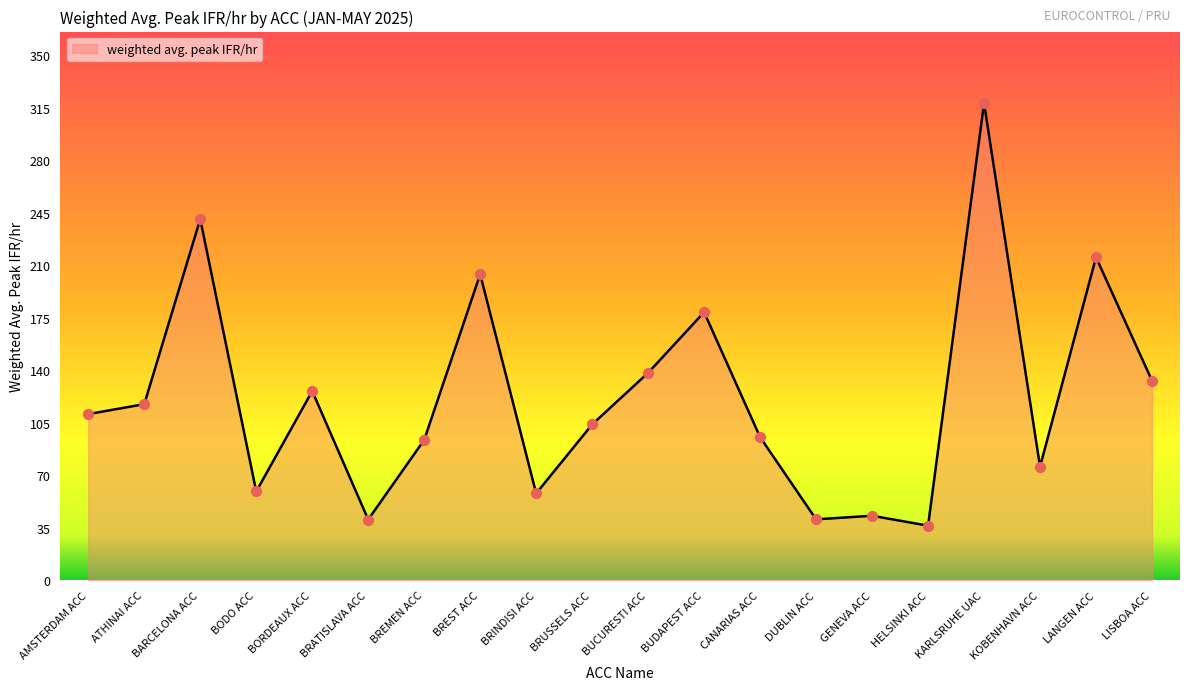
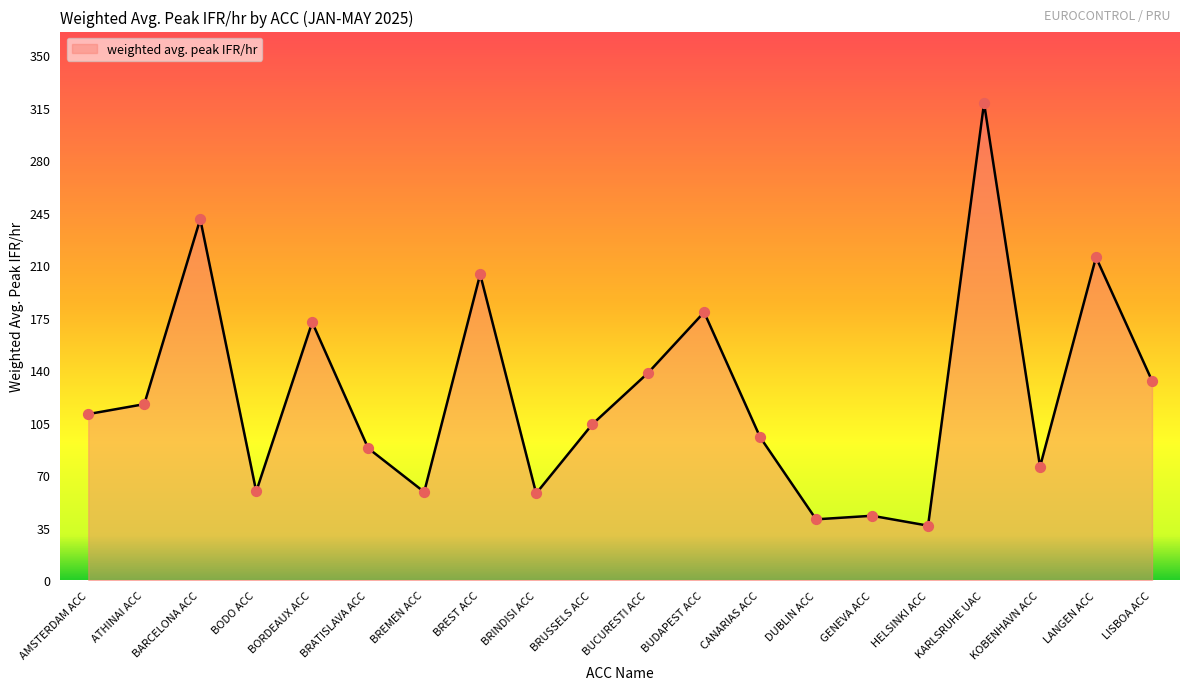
BORDEAUX ACC: 126 -> 172
BRATISLAVA ACC: 40 -> 88
BREMEN ACC: 94 -> 59
